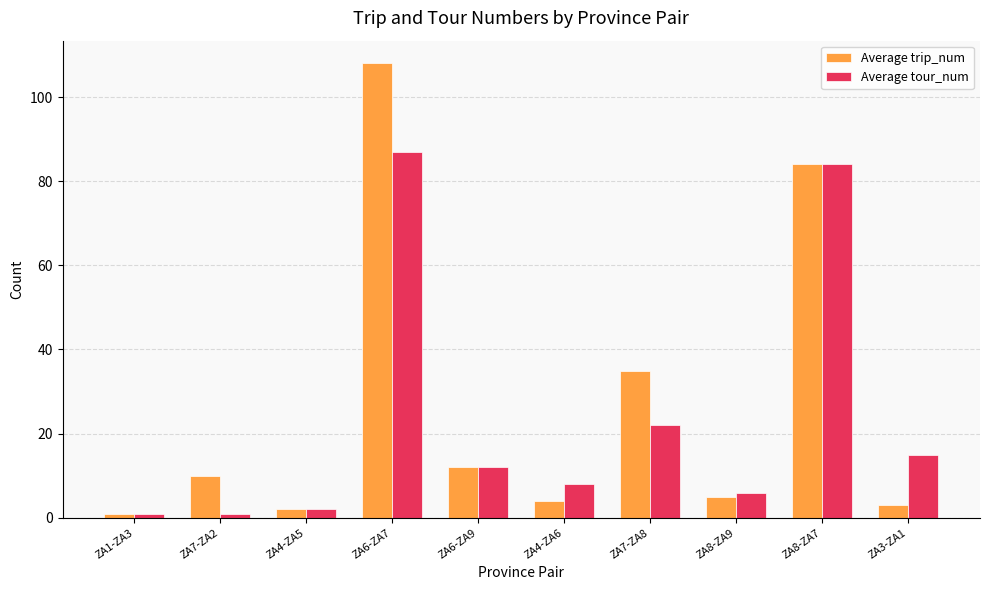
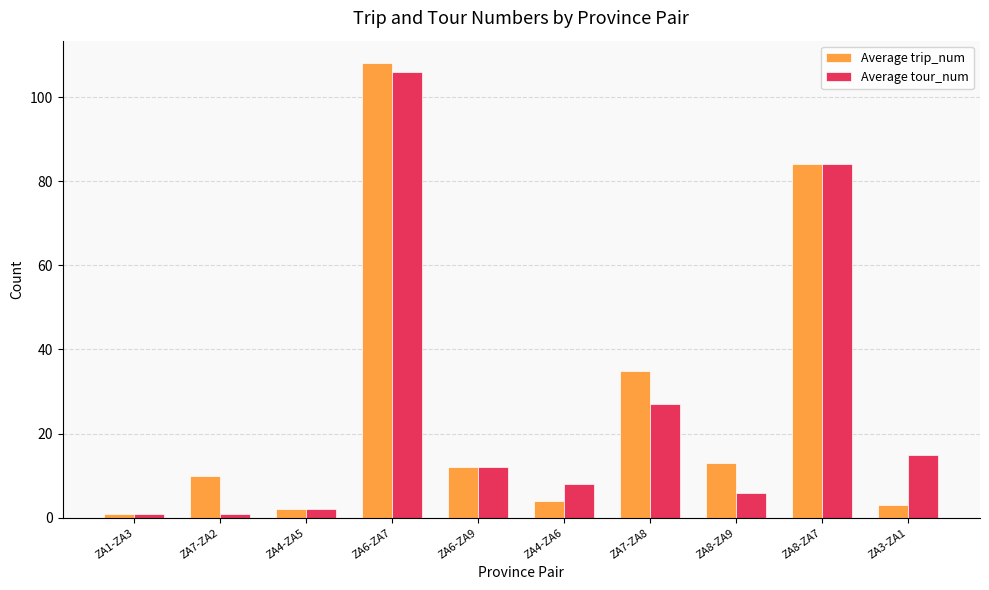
Average tour_num, ZA6-ZA7: 87 -> 106
Average tour_num, ZA7-ZA8: 22 -> 27
Average trip_num, ZA8-ZA9: 5 -> 13
